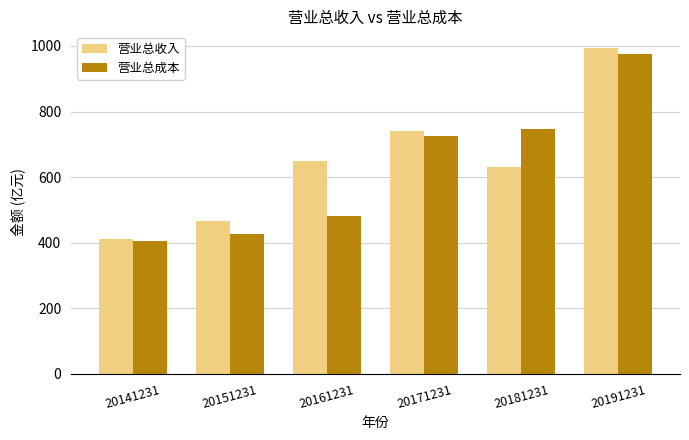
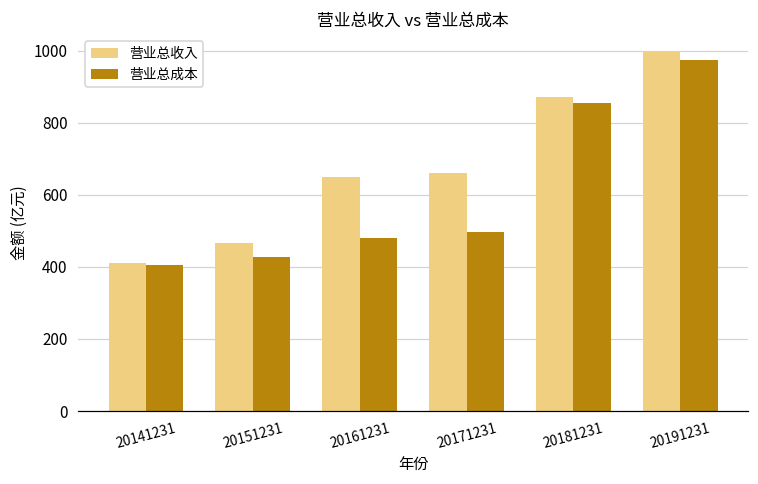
营业总收入, 20171231: 740 -> 660
营业总成本, 20171231: 730 -> 500
营业总收入, 20181231: 630 -> 870
营业总成本, 20181231: 750 -> 850
